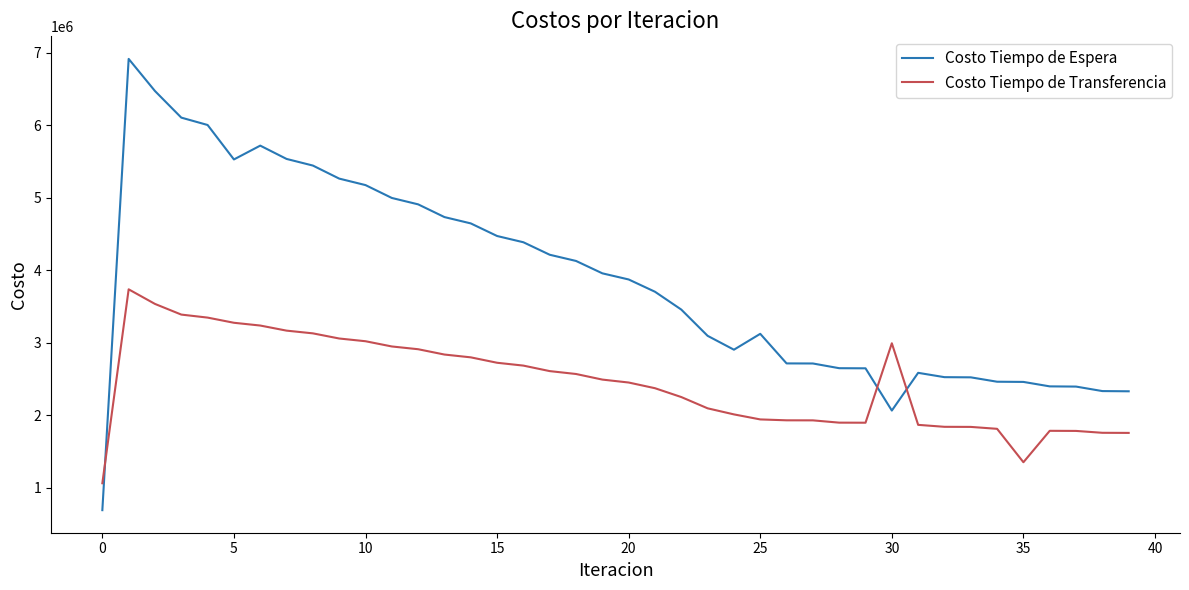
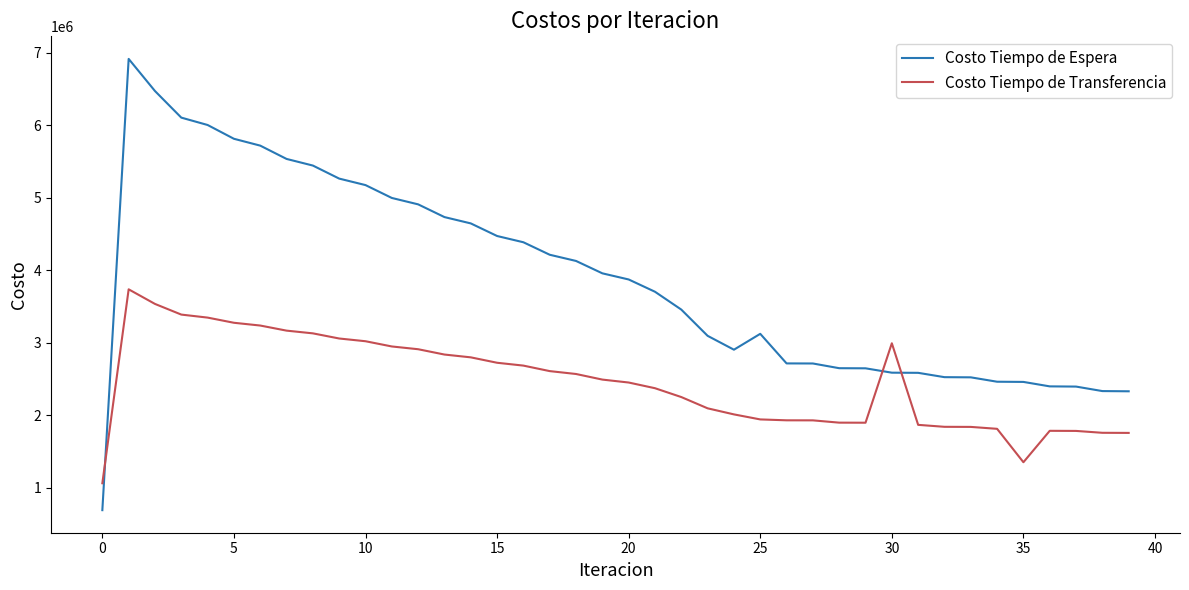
Costo Tiempo de Espera, 5: 5500000 -> 5800000
Costo Tiempo de Espera, 30: 2100000 -> 2600000
